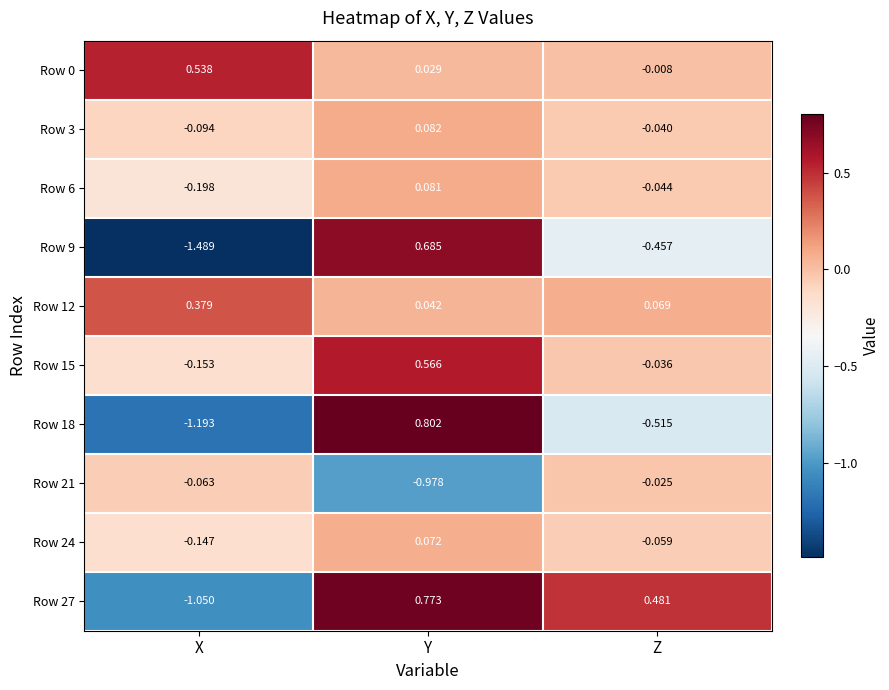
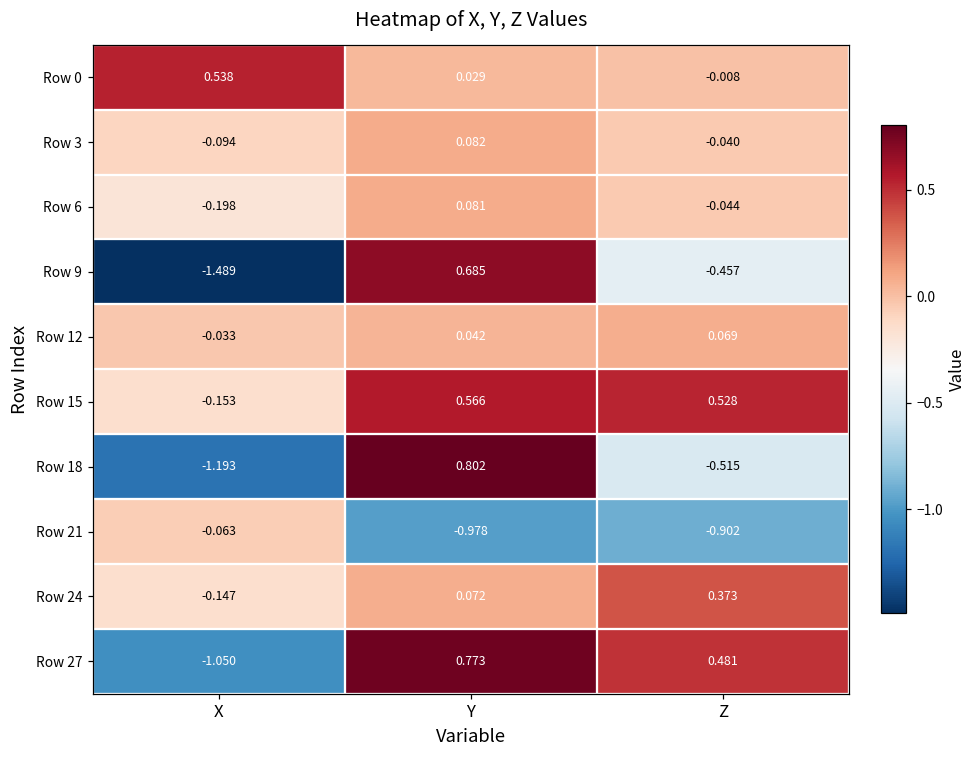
Row 12, X: 0.379 -> -0.033
Row 15, Z: -0.036 -> 0.528
Row 21, Z: -0.025 -> -0.902
Row 24, Z: -0.059 -> 0.373
